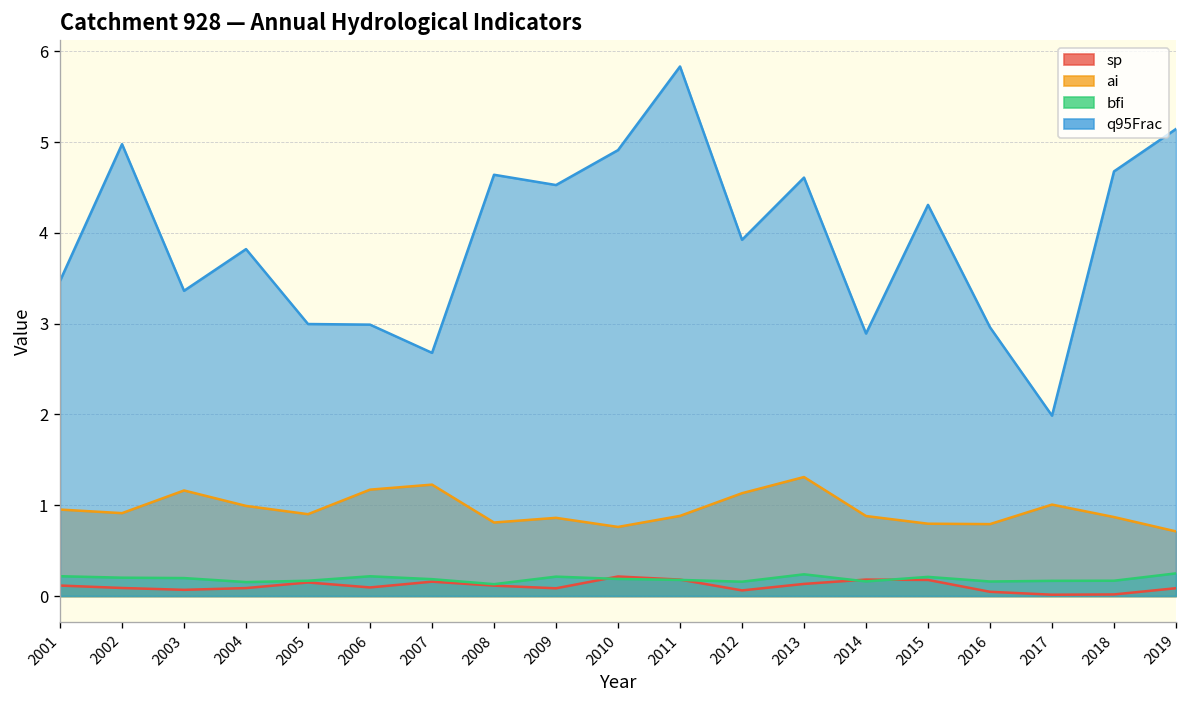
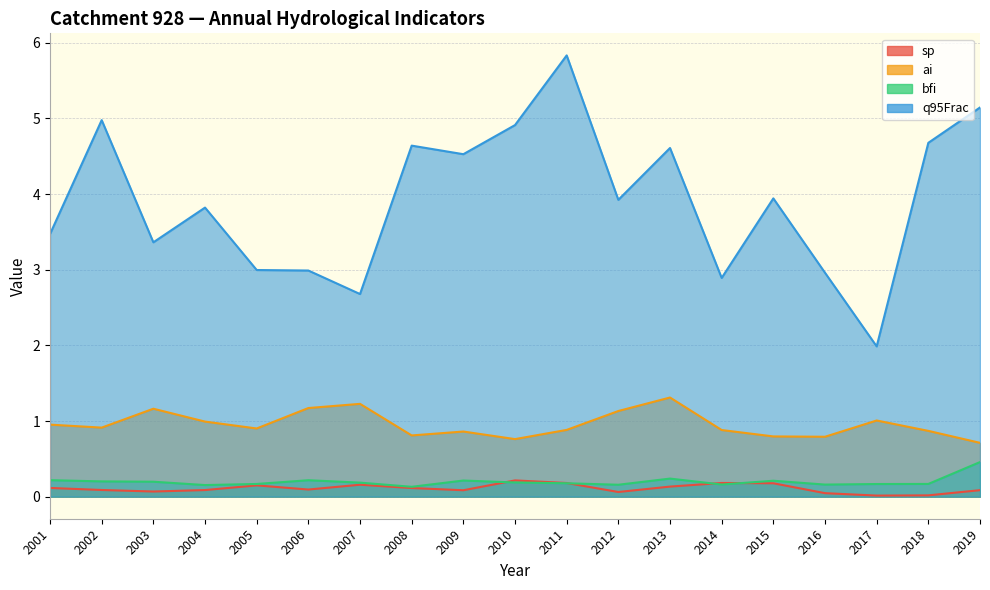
q95Frac, 2015: 4.3 -> 3.9
bfi, 2019: 0.2 -> 0.5
